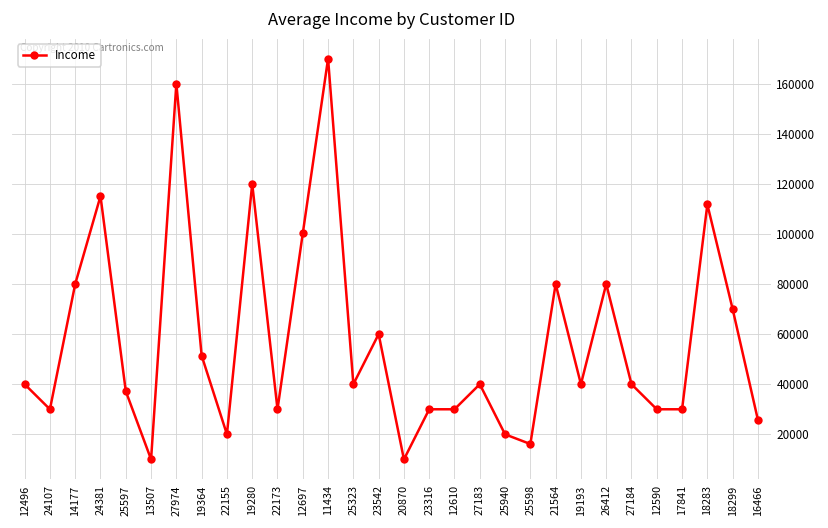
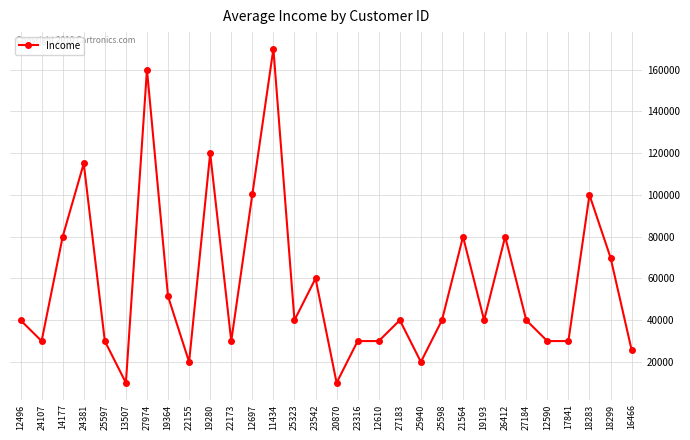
25597: 37000 -> 30000
25598: 16000 -> 40000
18283: 112000 -> 100000
